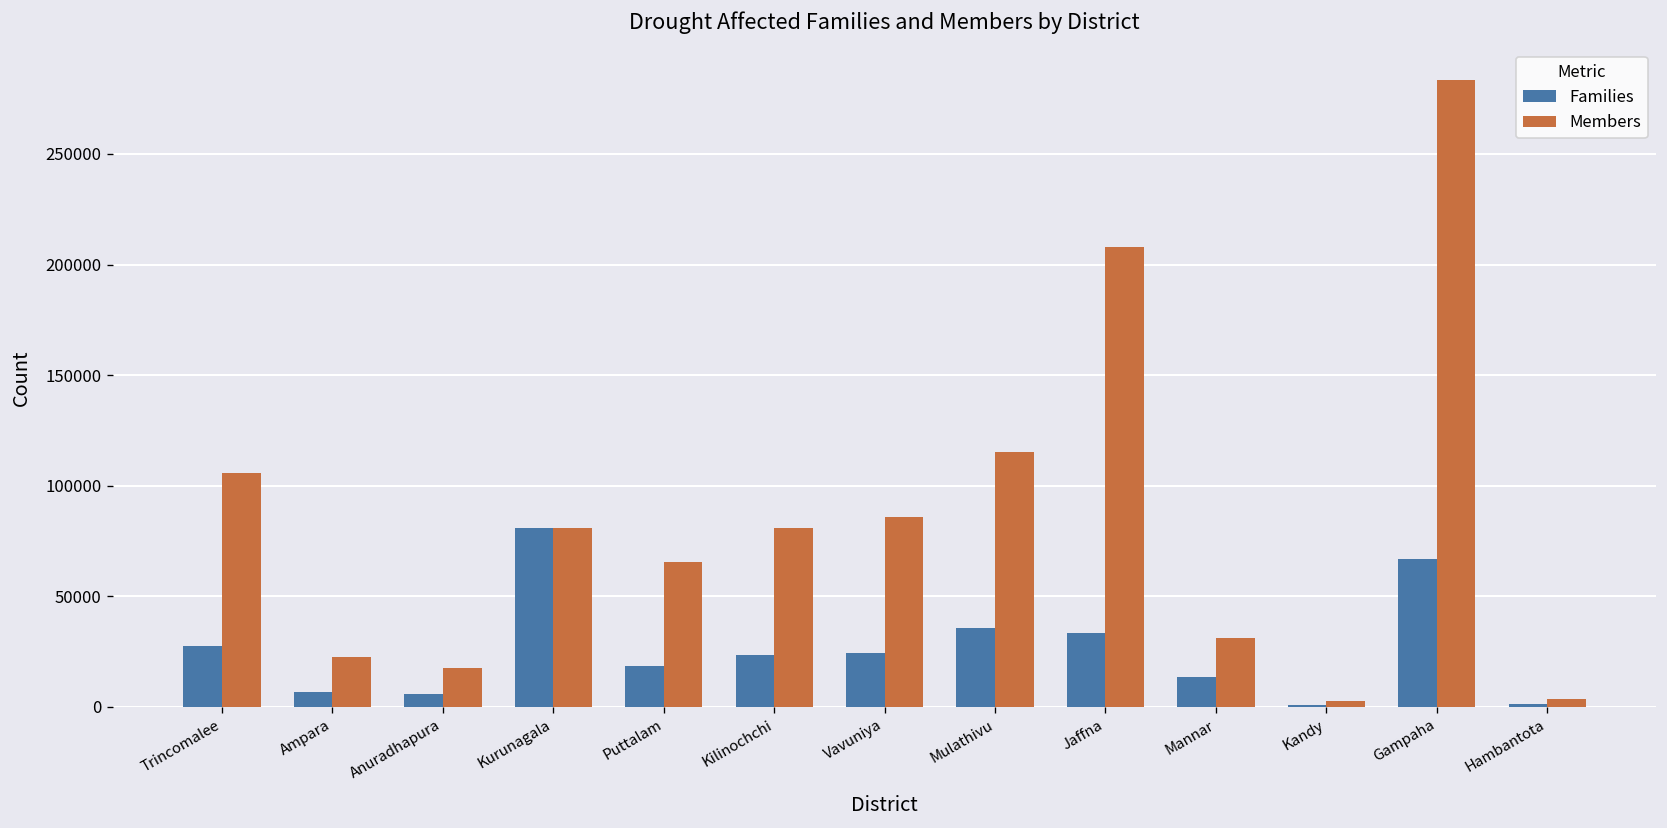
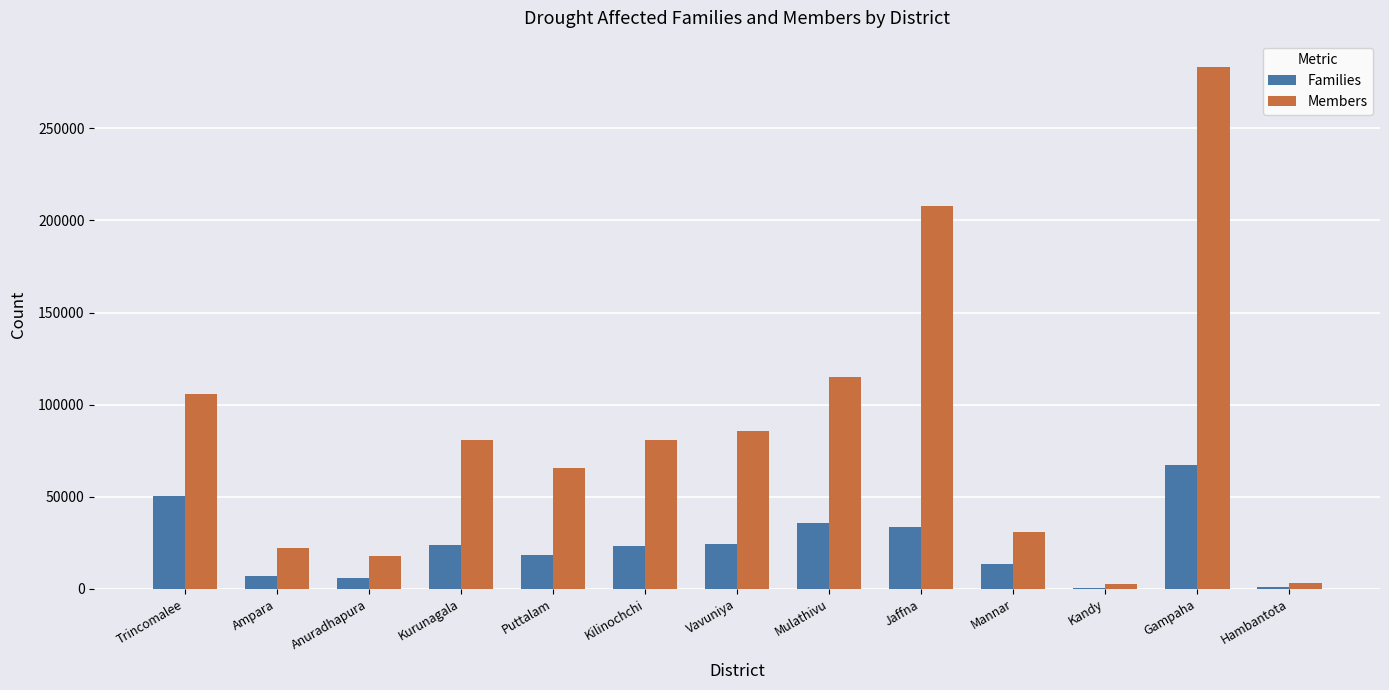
Families, Trincomalee: 28000 -> 50000
Families, Kurunagala: 81000 -> 24000
